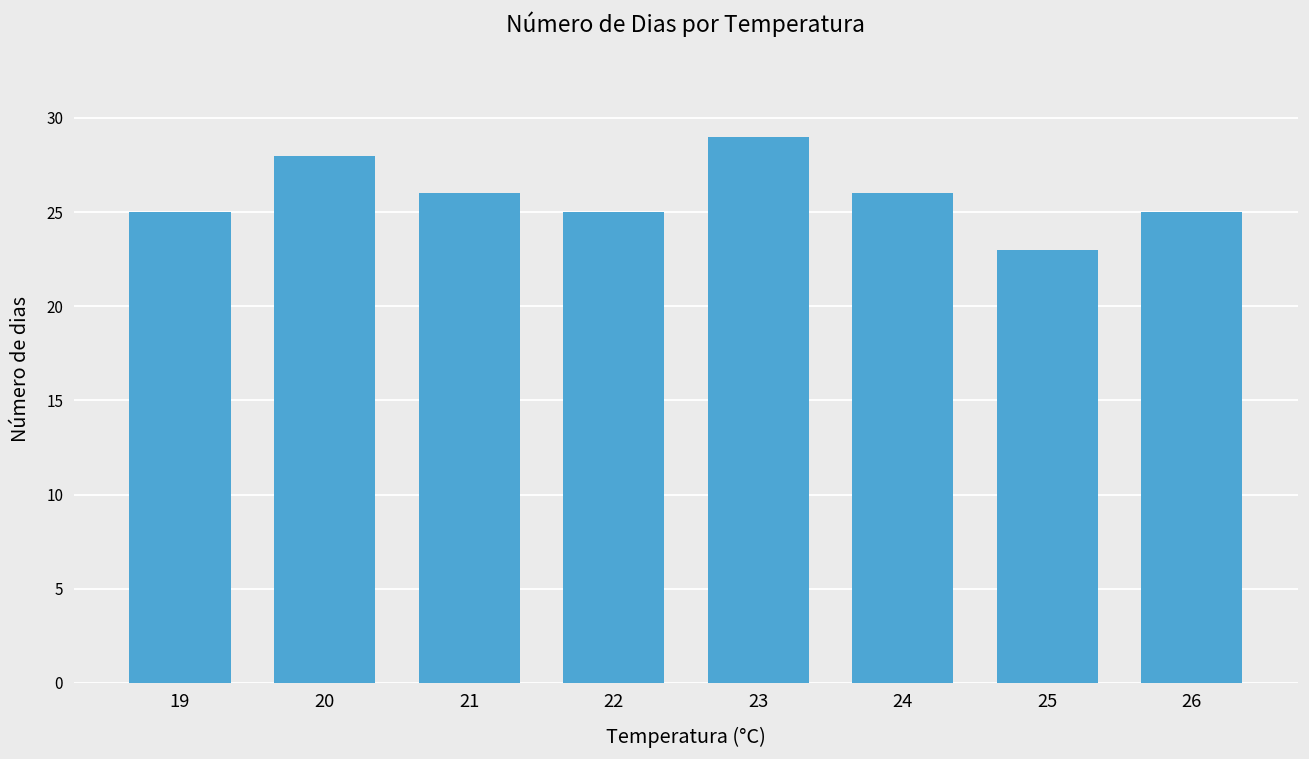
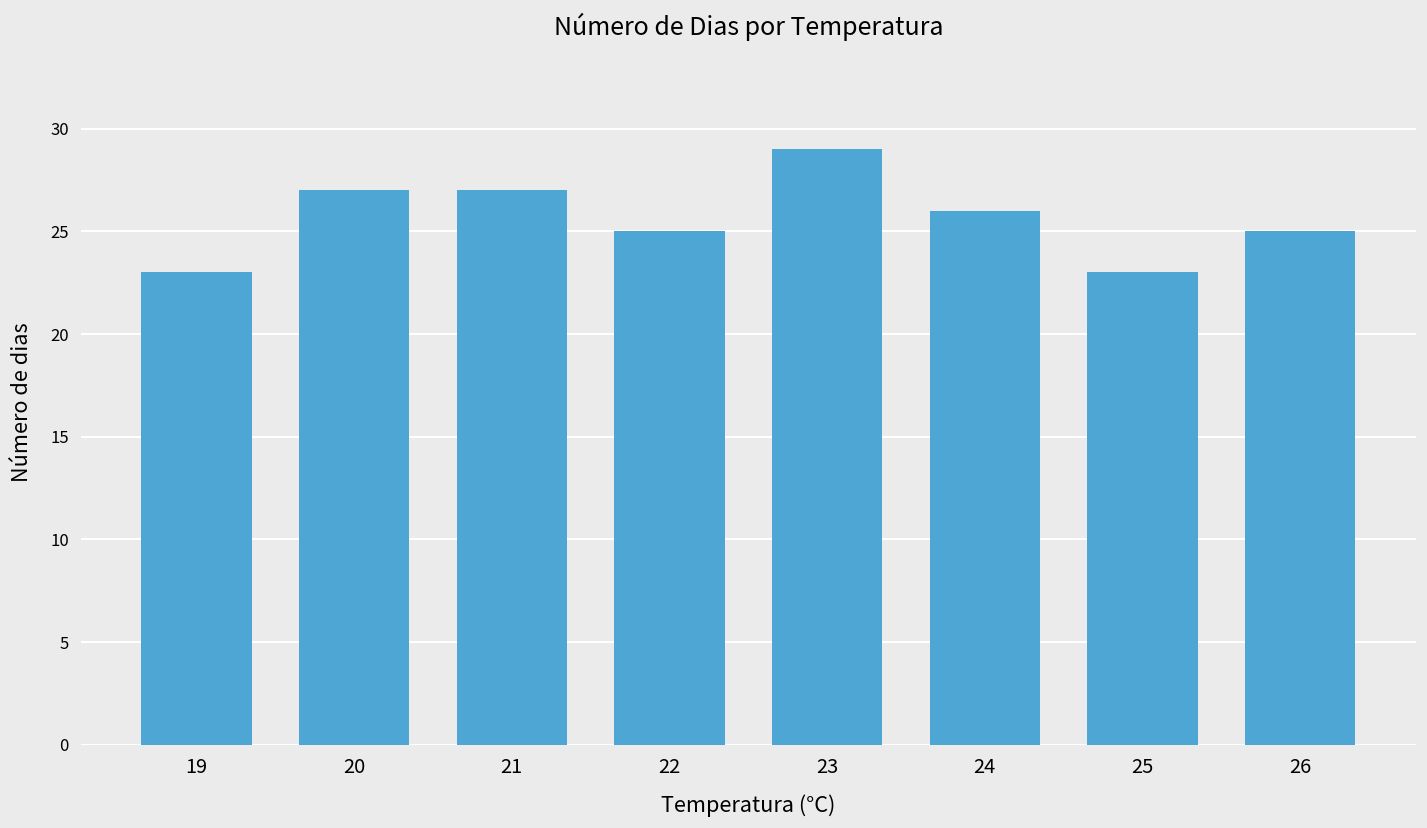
19: 25 -> 23
20: 28 -> 27
21: 26 -> 27
